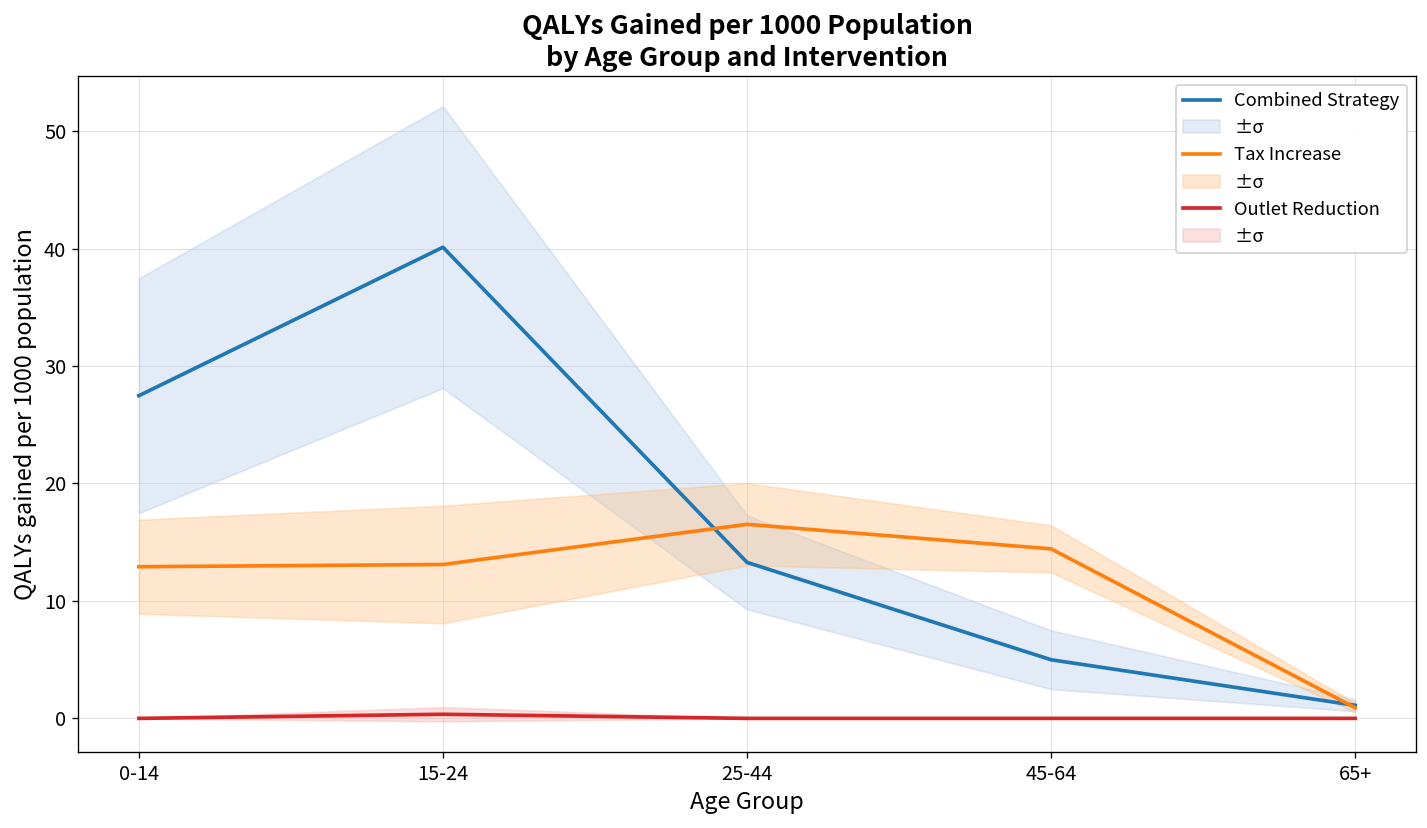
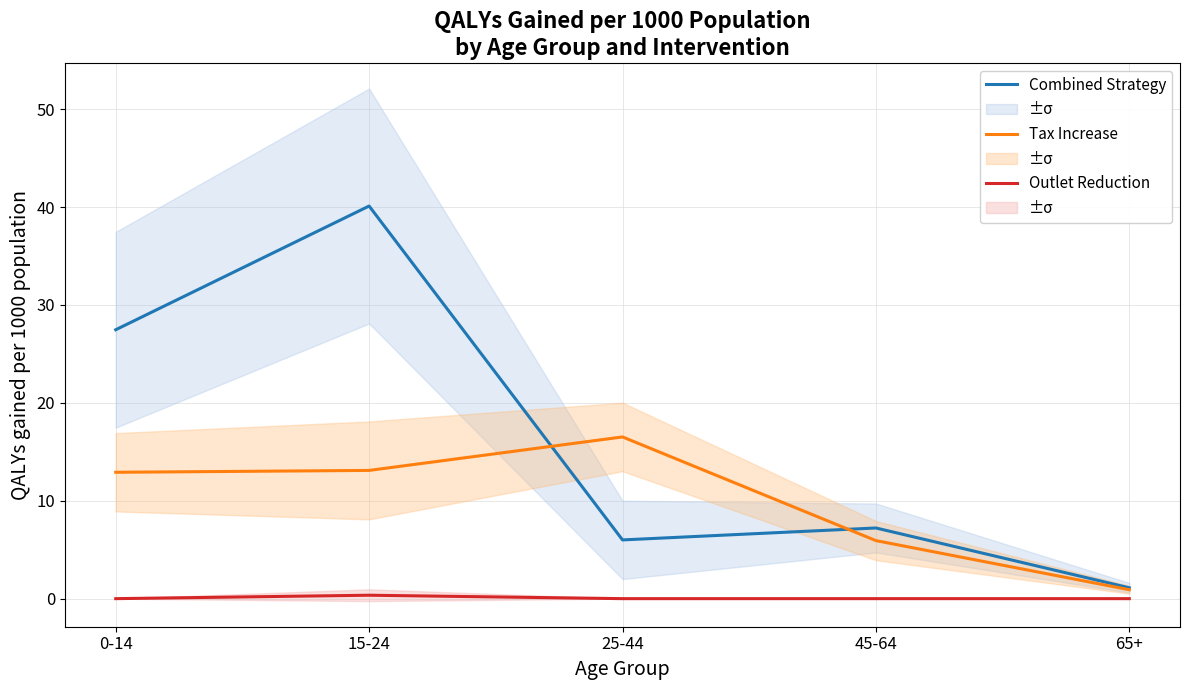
Combined Strategy, 25-44: 13 -> 6
Combined Strategy, 45-64: 5 -> 7
Tax Increase, 45-64: 14 -> 6
